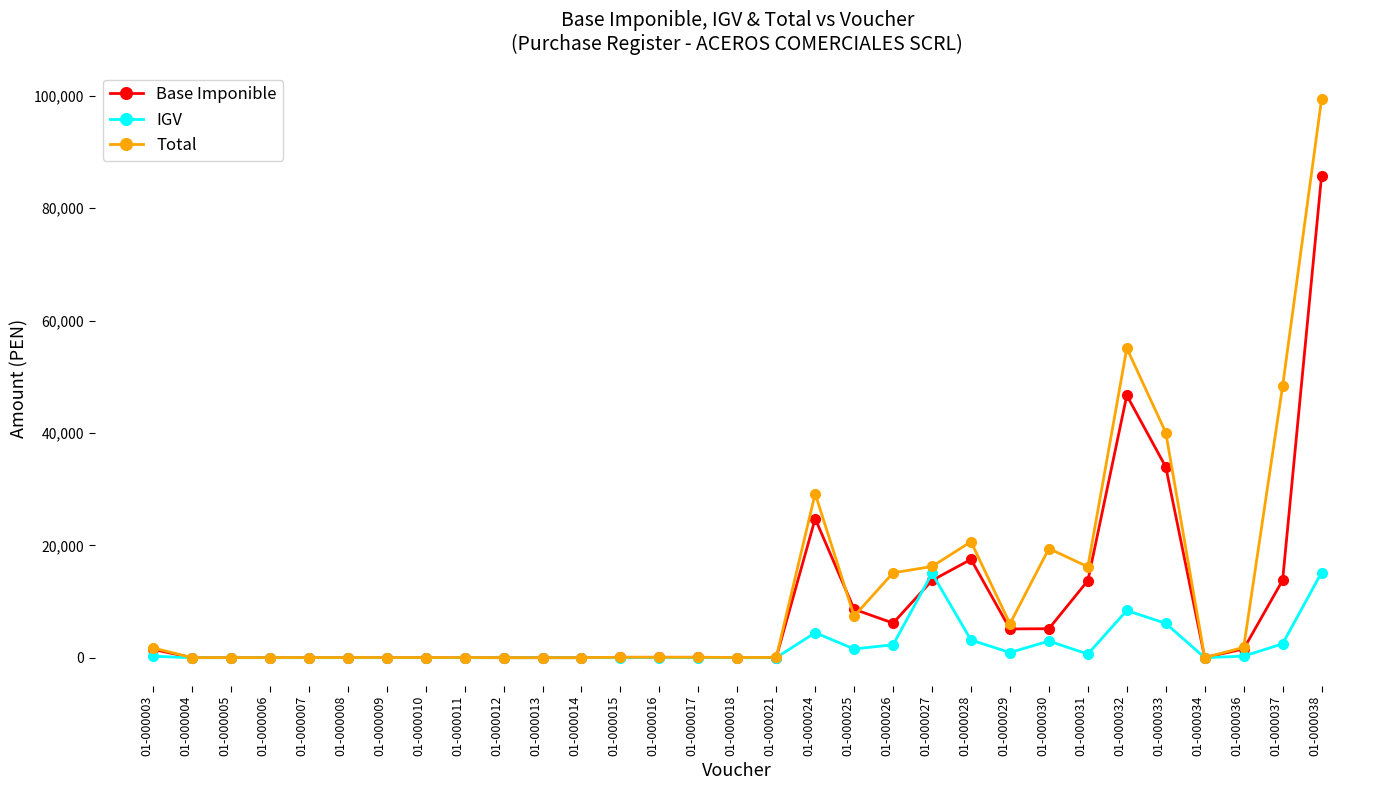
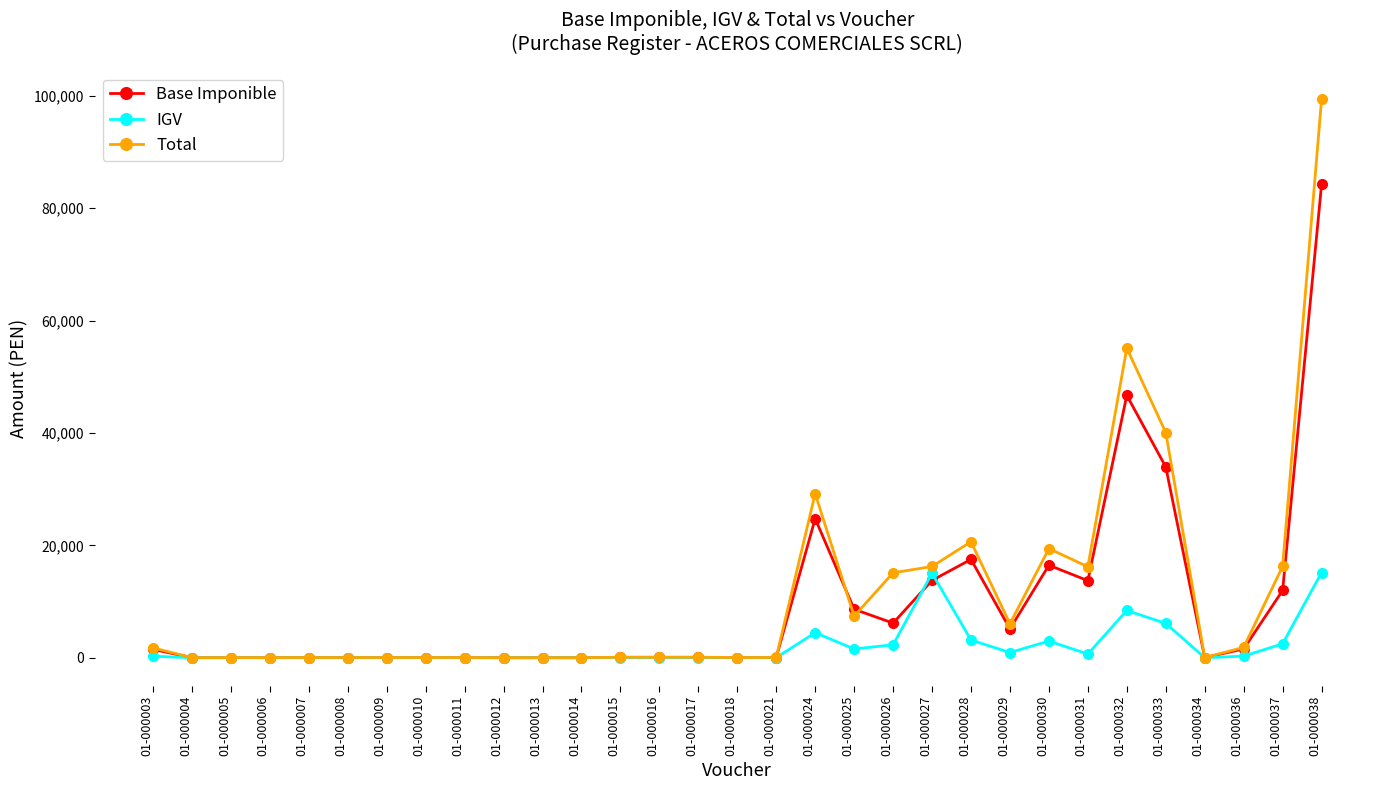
Base Imponible, 01-000030: 5,000 -> 16,000
Base Imponible, 01-000037: 14,000 -> 12,000
Total, 01-000037: 48,000 -> 16,000
Base Imponible, 01-000038: 86,000 -> 84,000
